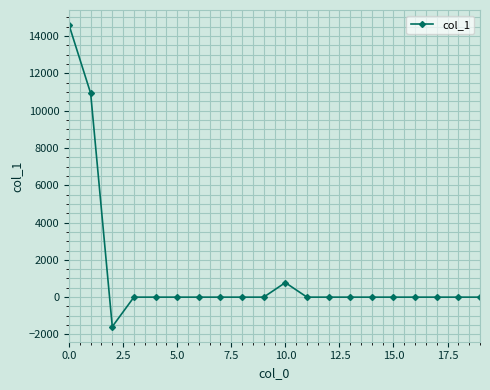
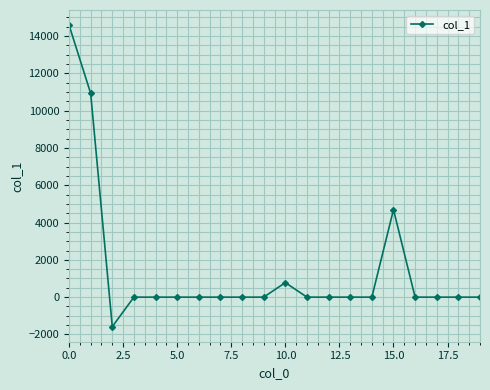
15.0: 0 -> 4700
